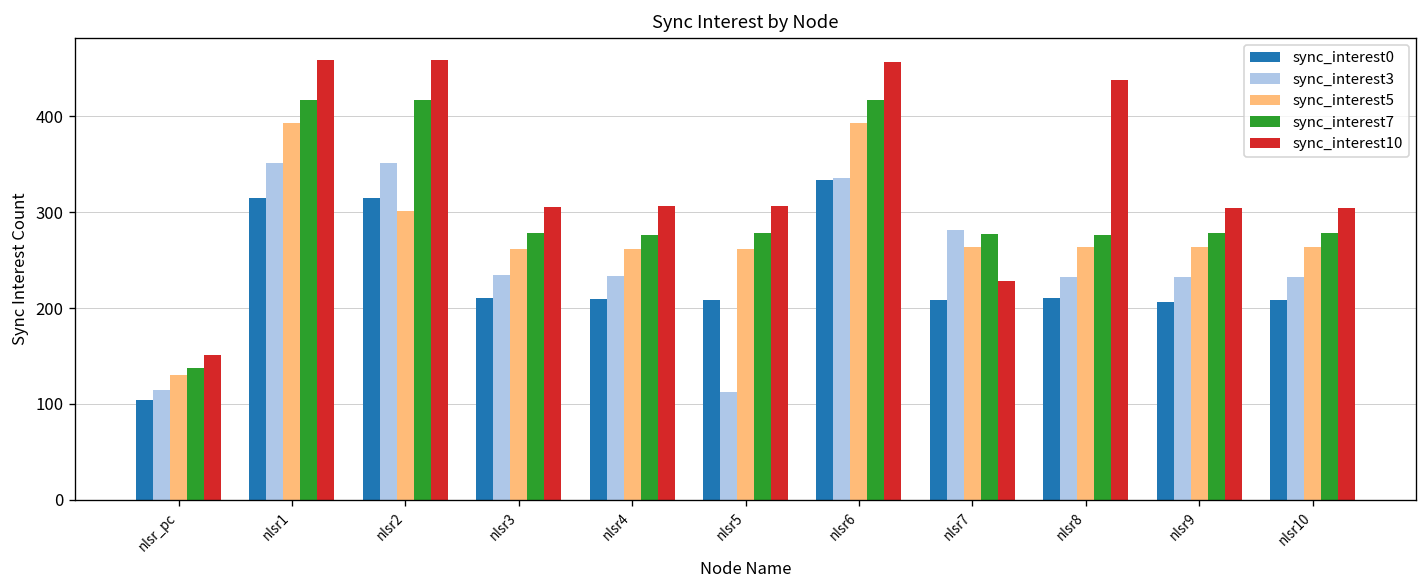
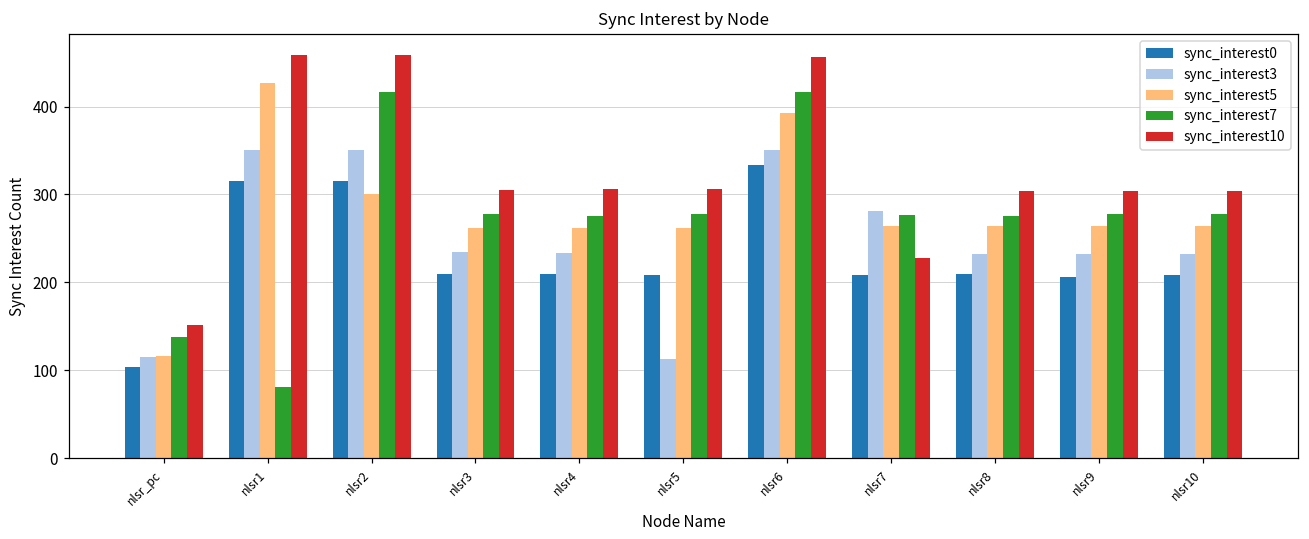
sync_interest5, nlsr_pc: 130 -> 120
sync_interest5, nlsr1: 390 -> 430
sync_interest7, nlsr1: 420 -> 80
sync_interest3, nlsr6: 340 -> 350
sync_interest10, nlsr8: 440 -> 300
